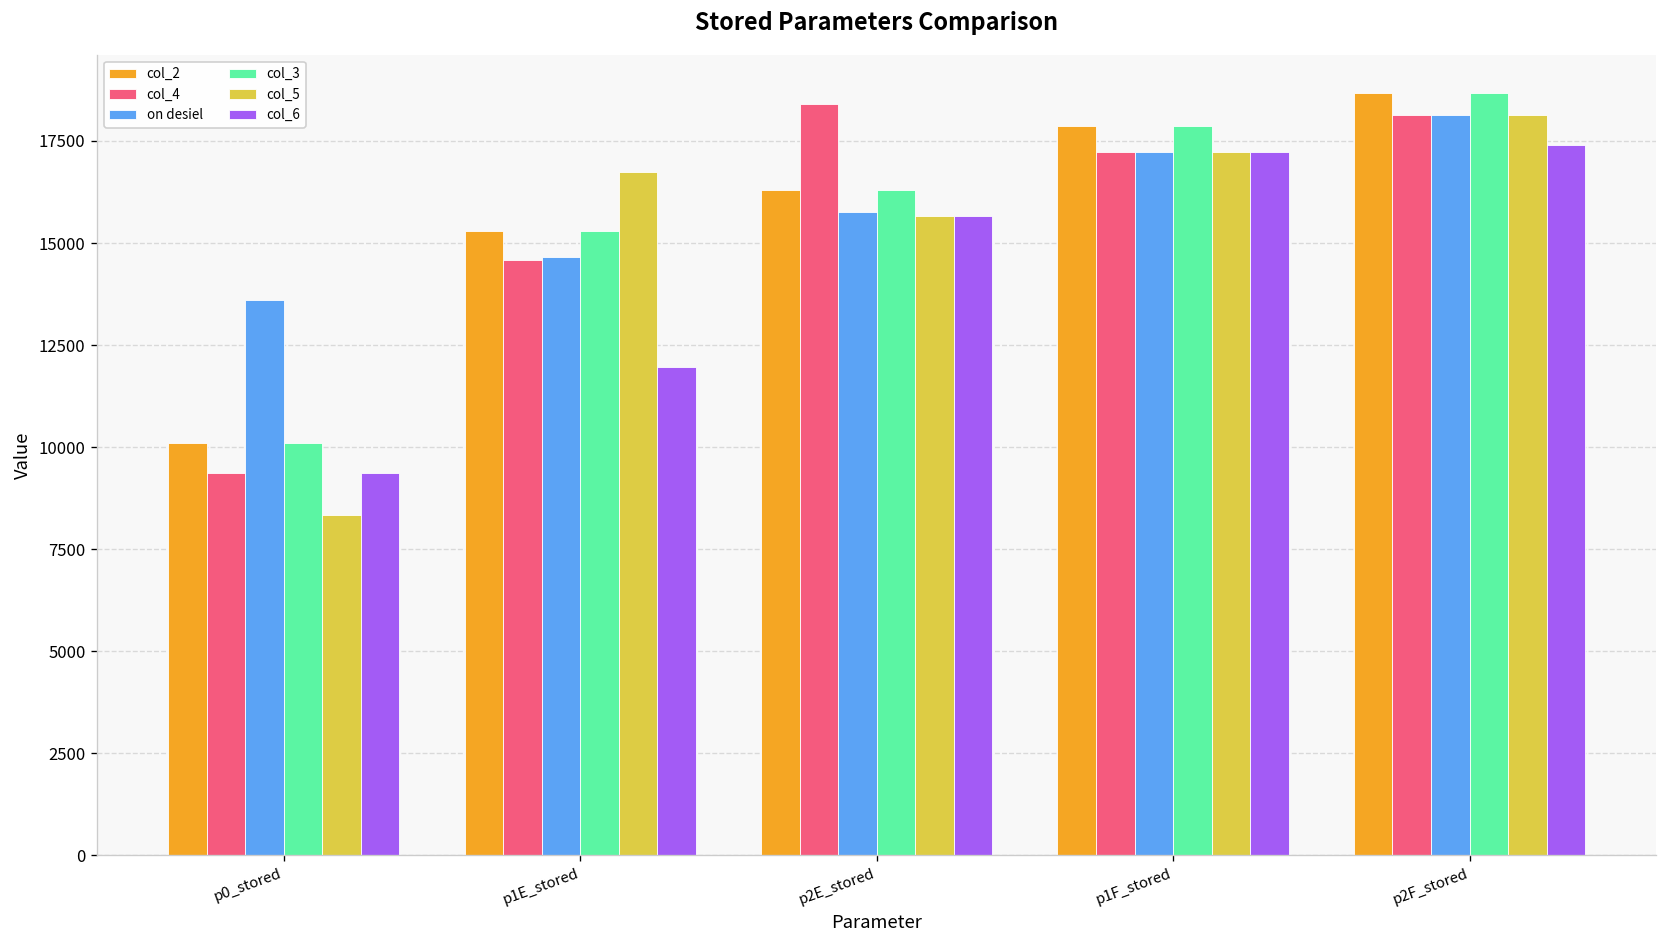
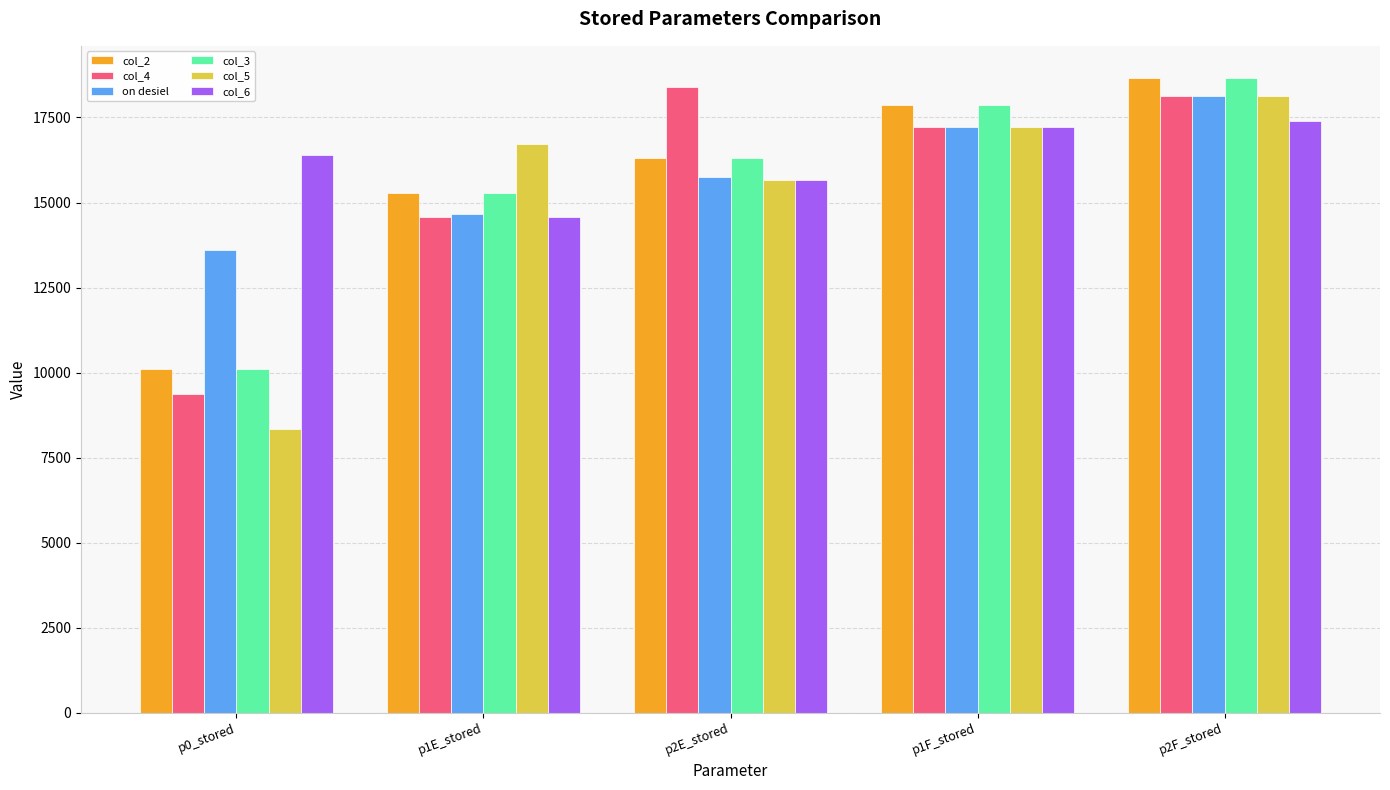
col_6, p0_stored: 9400 -> 16400
col_6, p1E_stored: 12000 -> 14600
